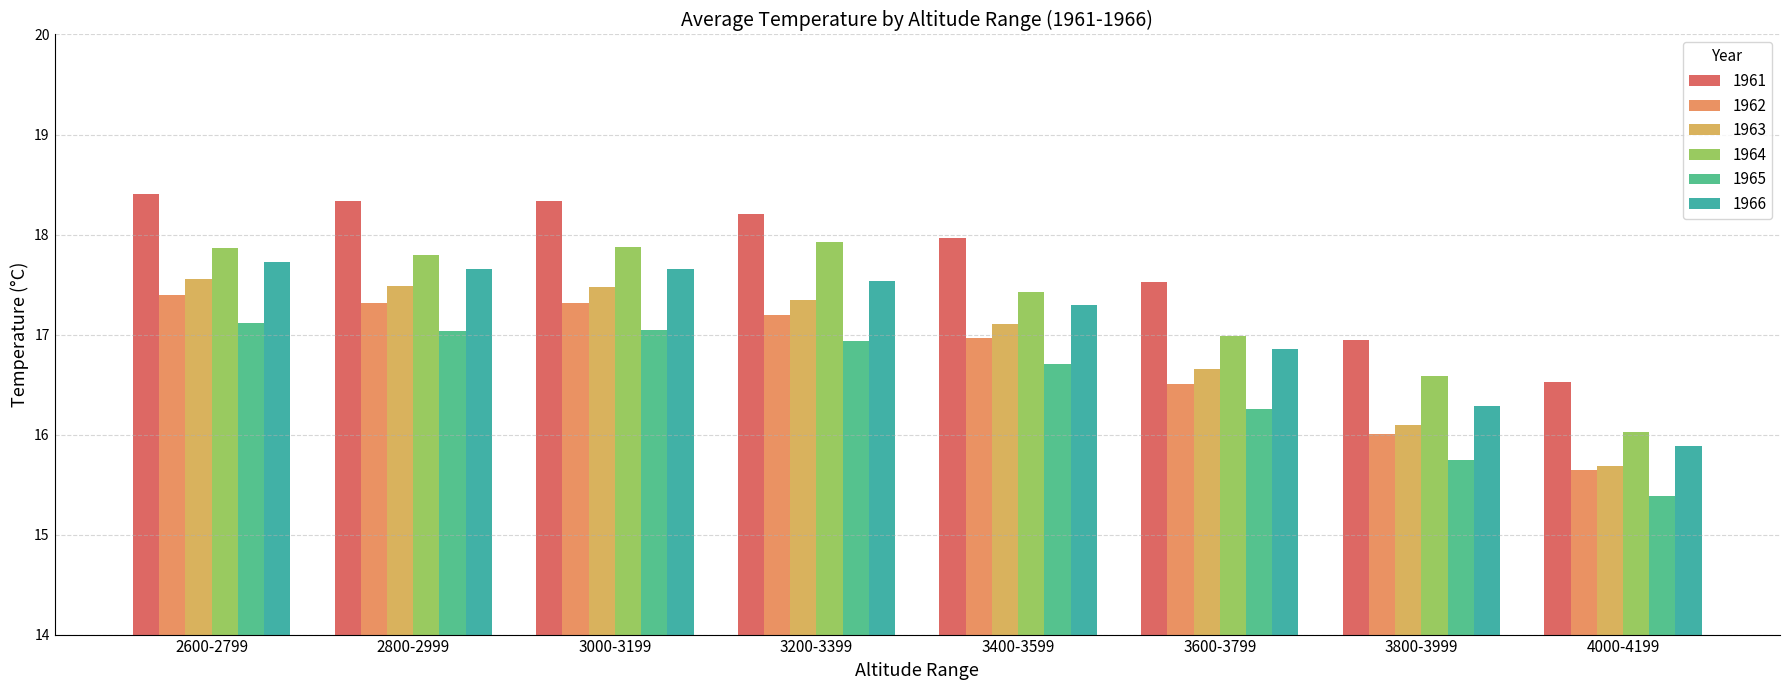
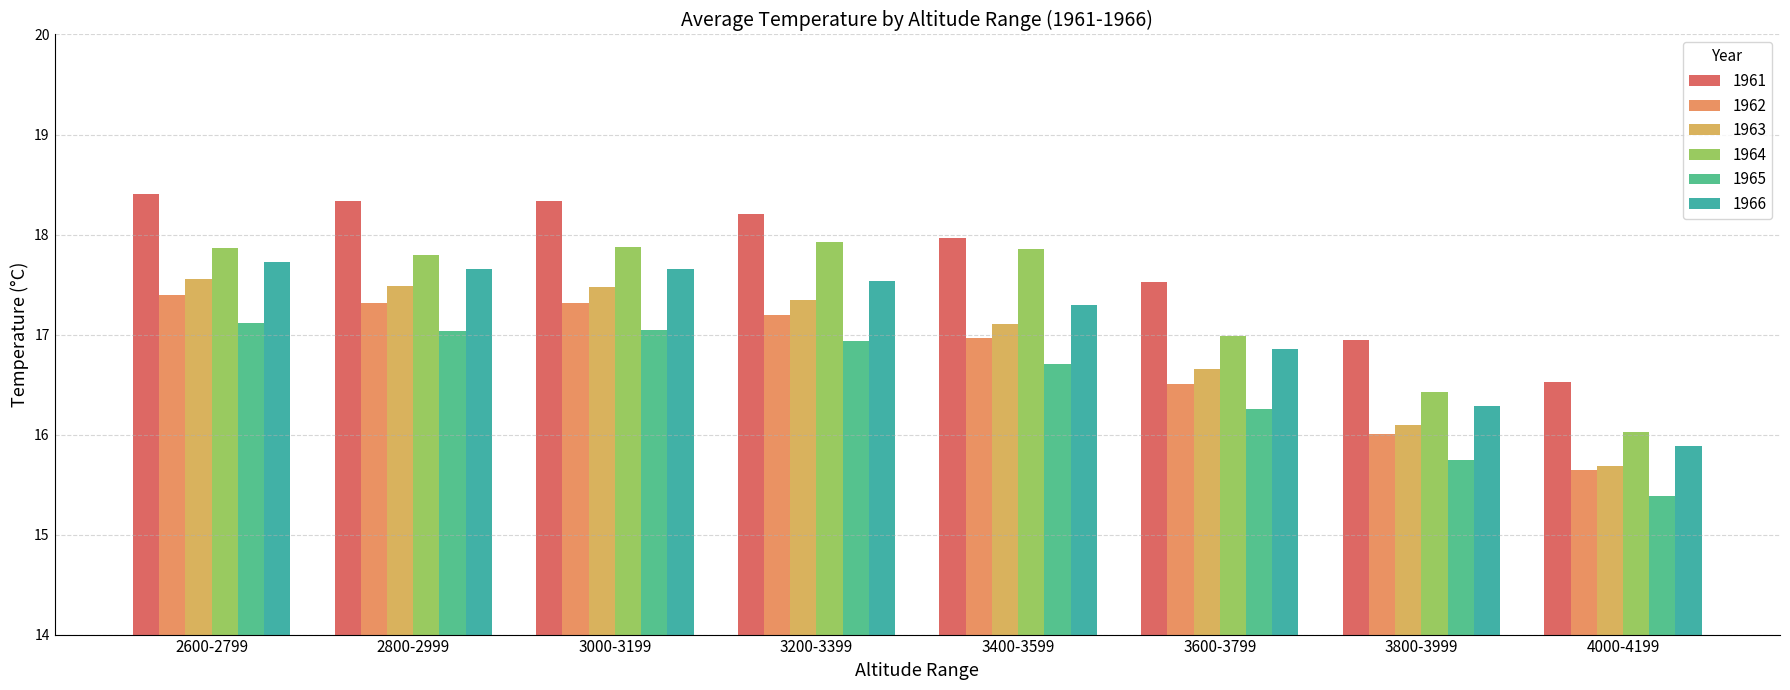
1964, 3400-3599: 17.43 -> 17.85
1964, 3800-3999: 16.59 -> 16.43
